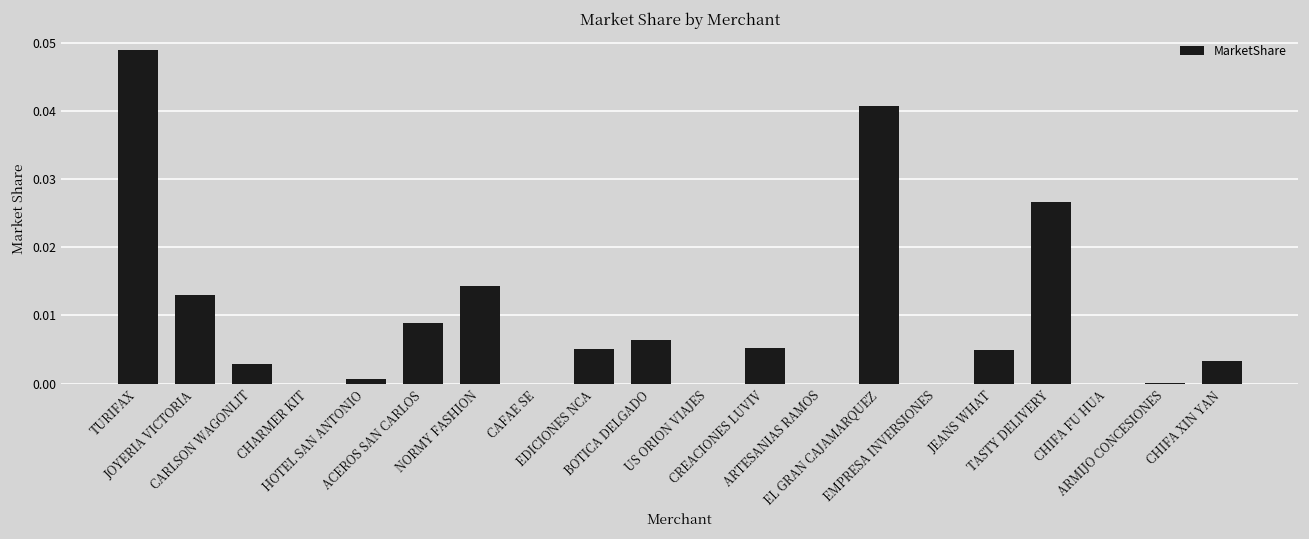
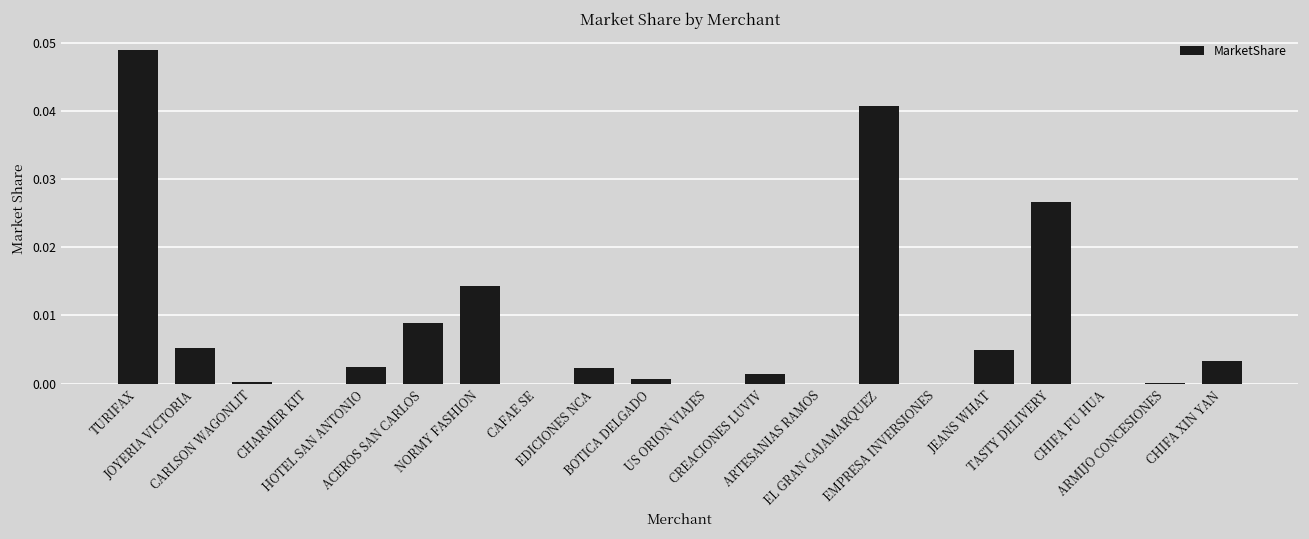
JOYERIA VICTORIA: 0.013 -> 0.005
CARLSON WAGONLIT: 0.003 -> 0.000
HOTEL SAN ANTONIO: 0.001 -> 0.002
EDICIONES NCA: 0.005 -> 0.002
BOTICA DELGADO: 0.006 -> 0.001
CREACIONES LUVIV: 0.005 -> 0.001
